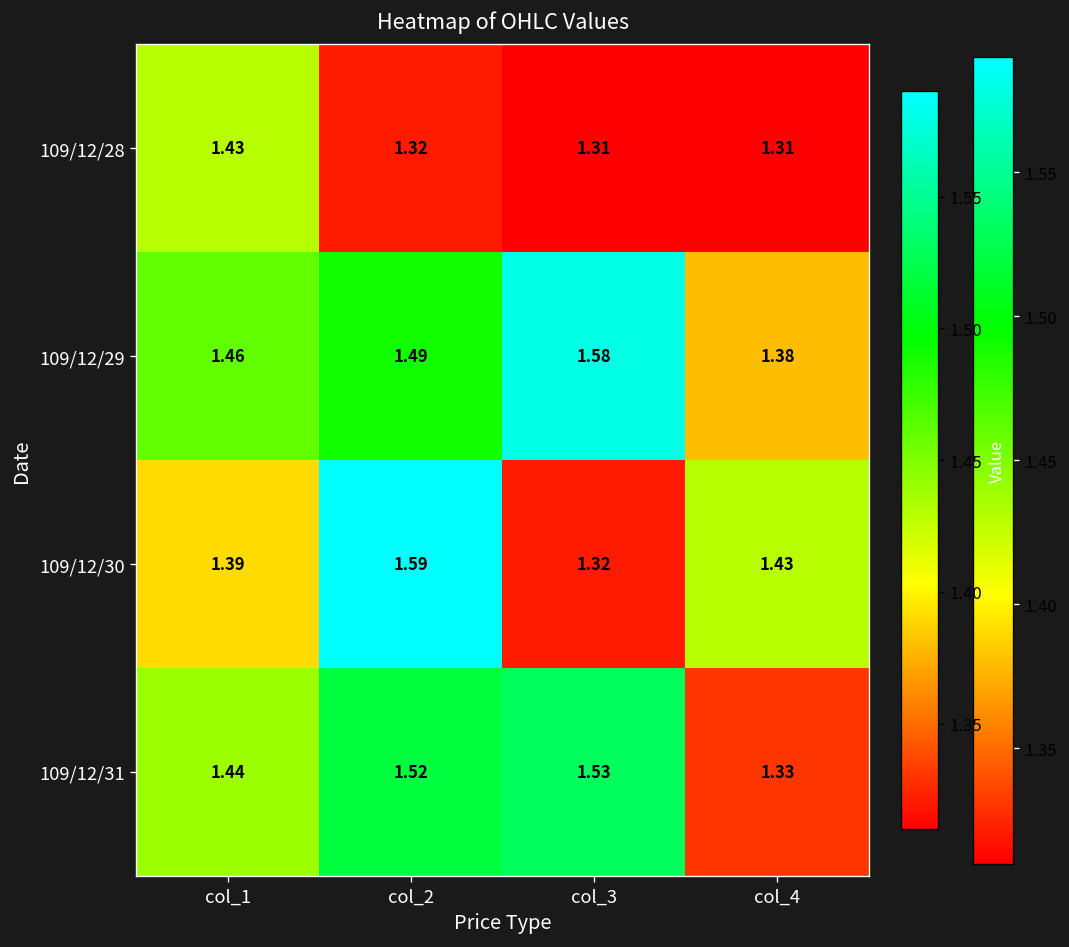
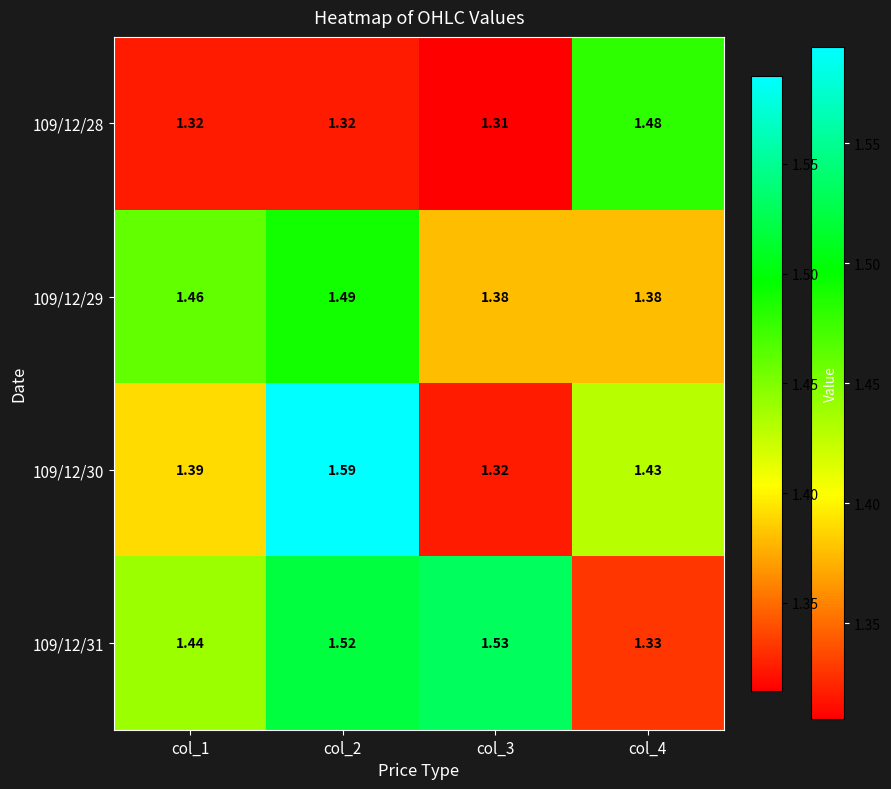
109/12/28, col_1: 1.43 -> 1.32
109/12/28, col_4: 1.31 -> 1.48
109/12/29, col_3: 1.58 -> 1.38
